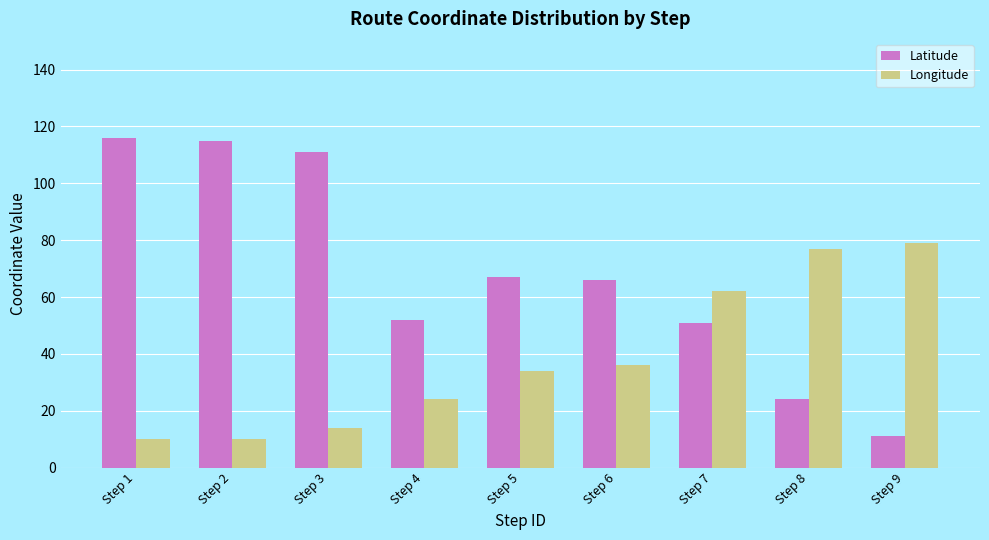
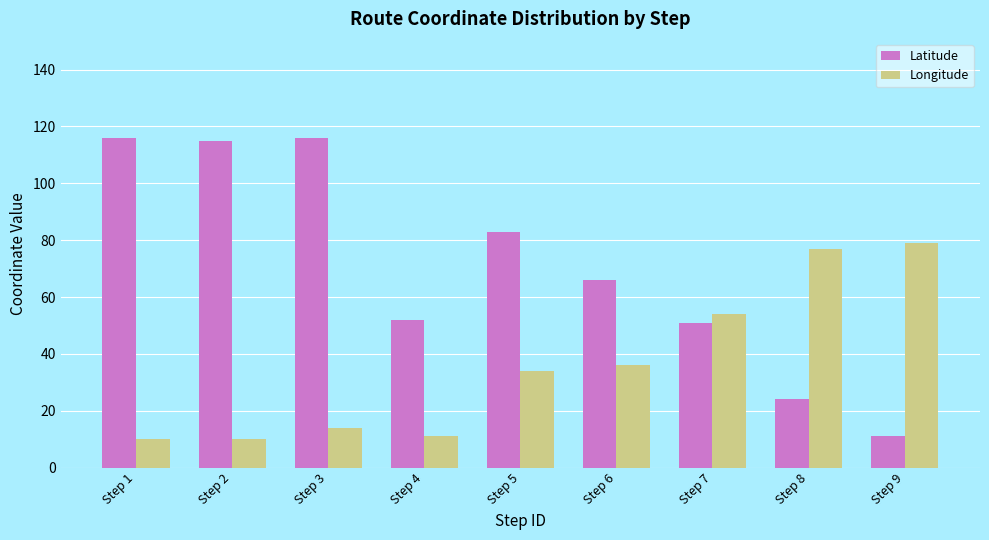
Latitude, Step 3: 111 -> 116
Longitude, Step 4: 24 -> 11
Latitude, Step 5: 67 -> 83
Longitude, Step 7: 62 -> 54
